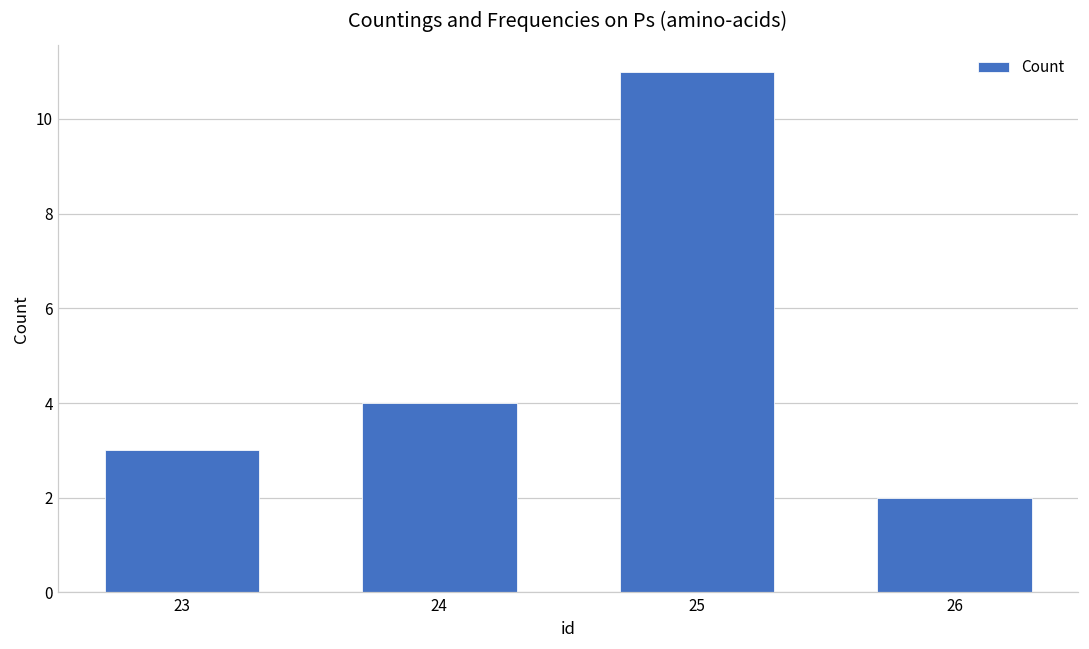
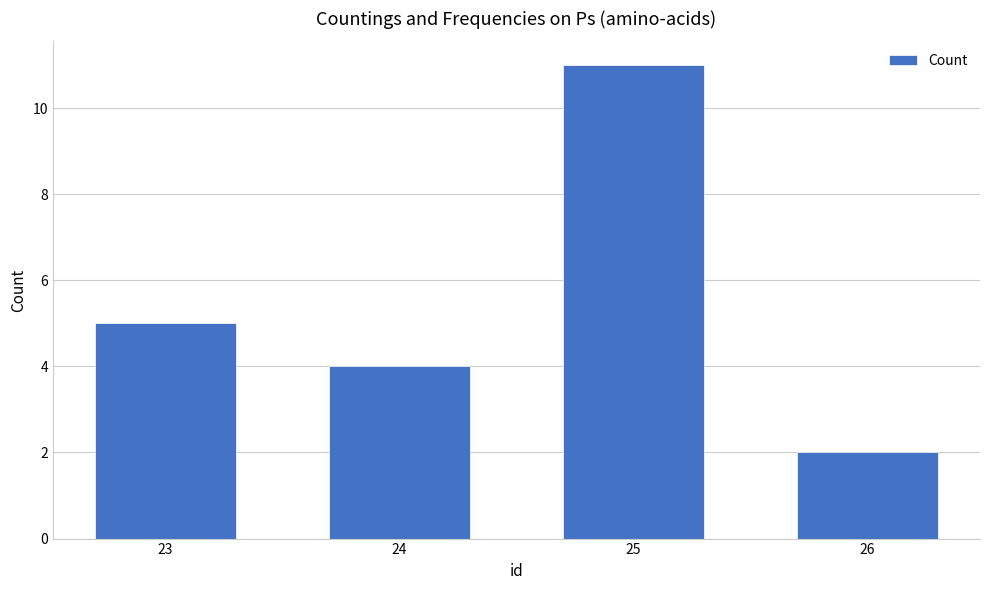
23: 3 -> 5
